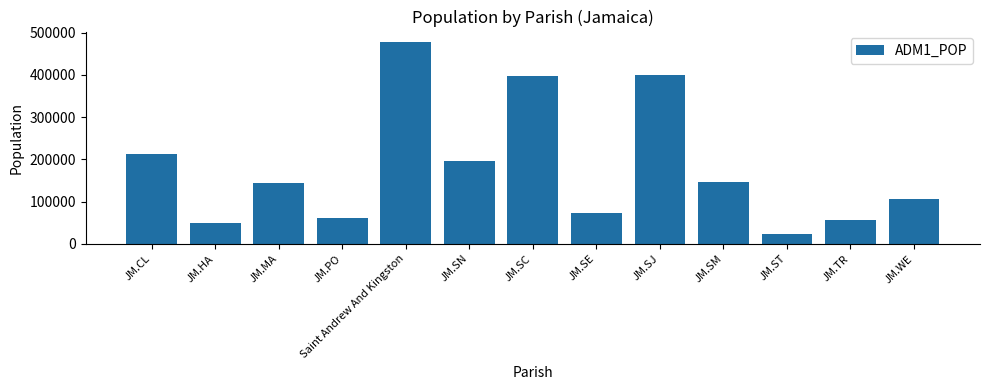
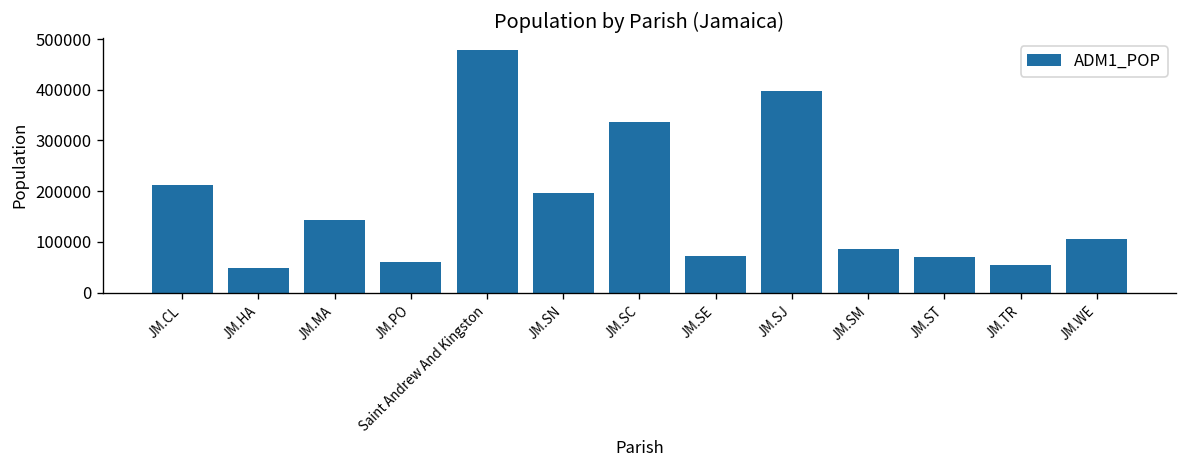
JM.SC: 400000 -> 340000
JM.SM: 150000 -> 90000
JM.ST: 20000 -> 70000
